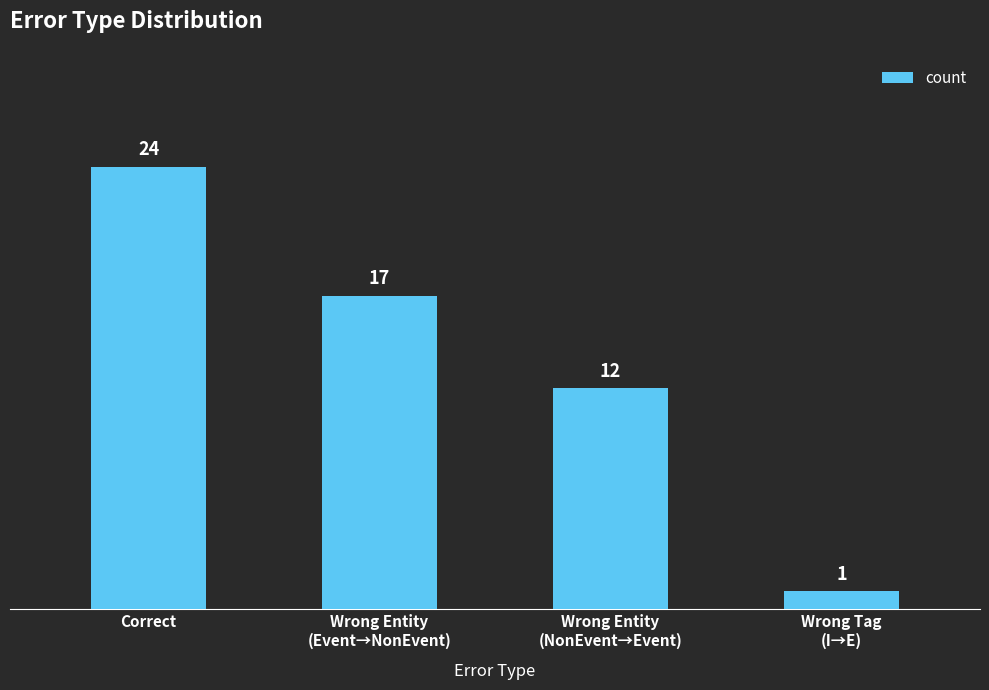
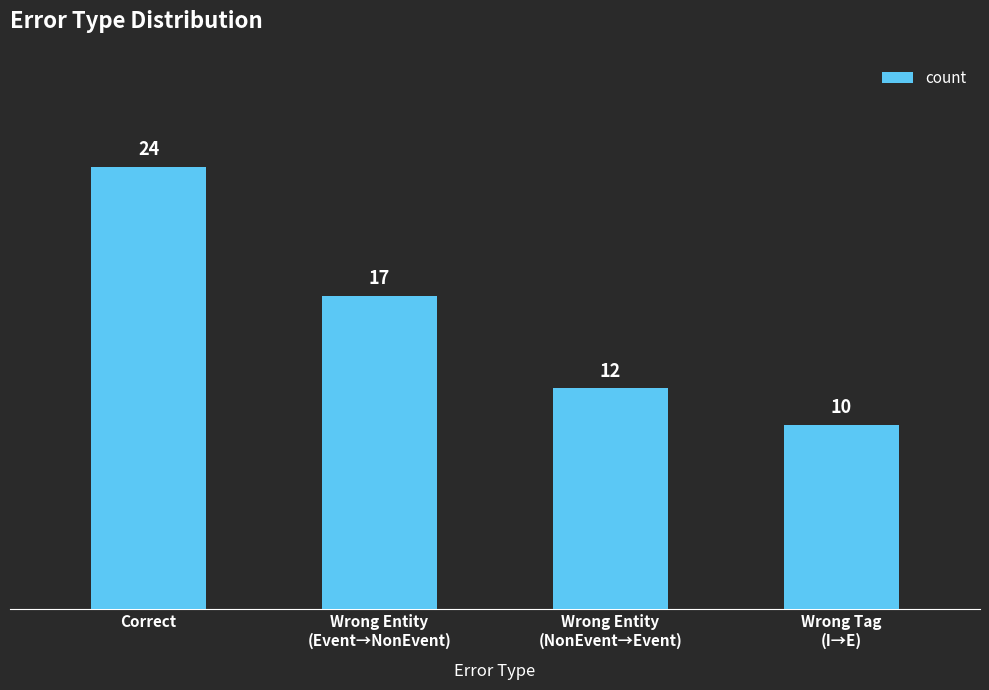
Wrong Tag (I→E): 1 -> 10
